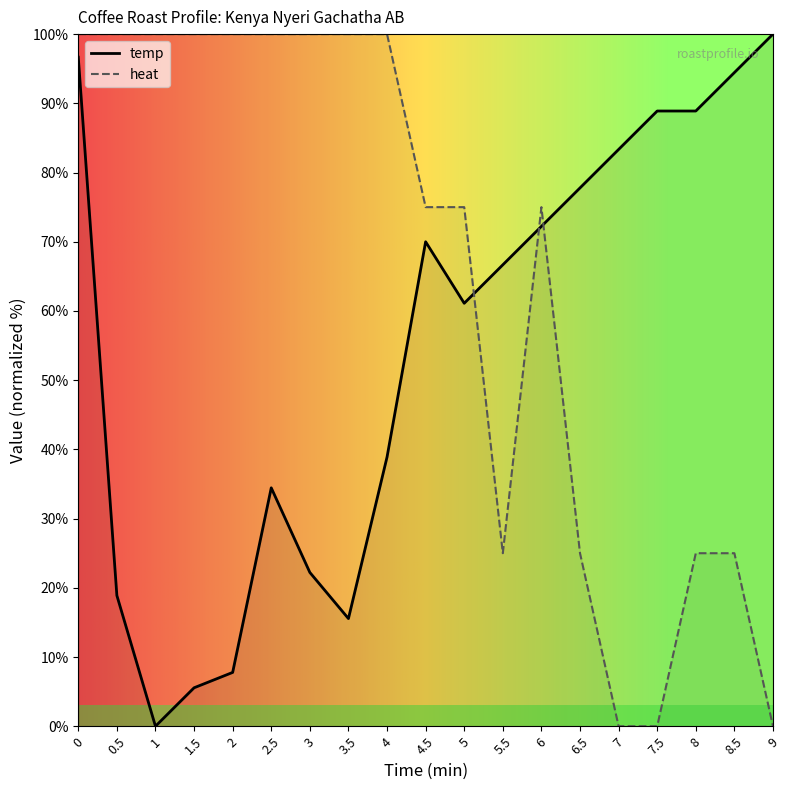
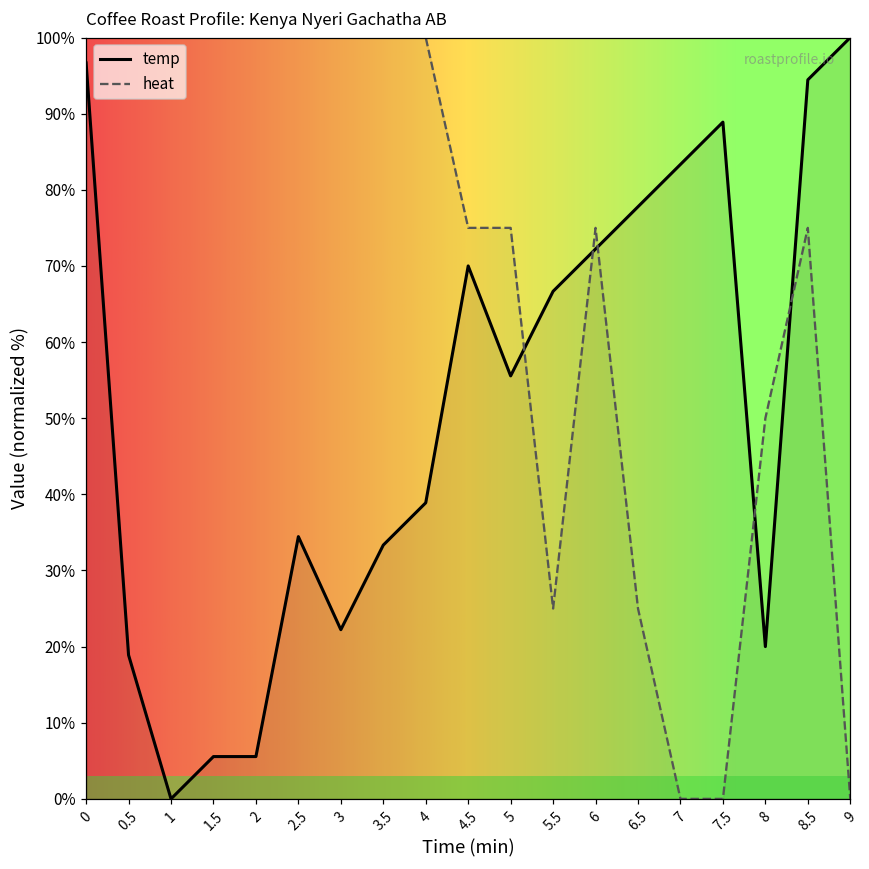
temp, 2: 8% -> 6%
temp, 3.5: 16% -> 33%
temp, 5: 61% -> 56%
temp, 8: 89% -> 20%
heat, 8: 25% -> 50%
heat, 8.5: 25% -> 75%
